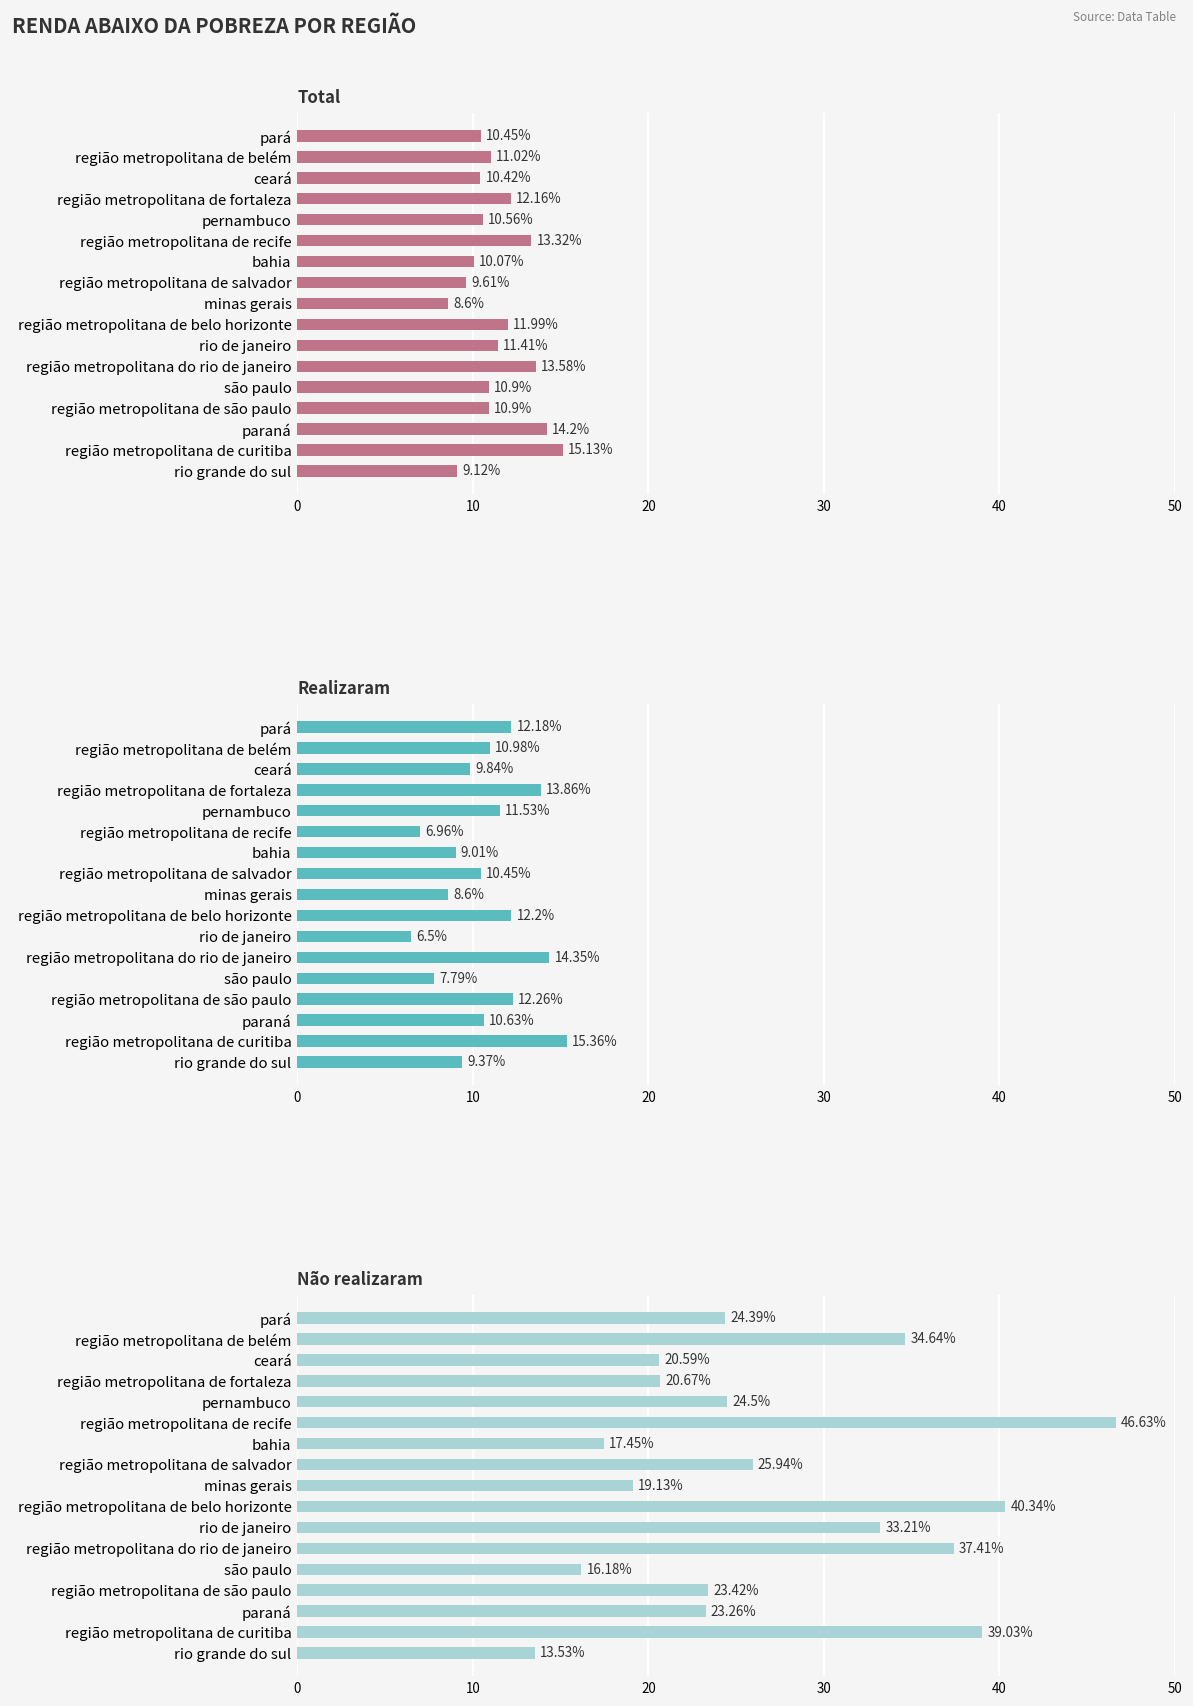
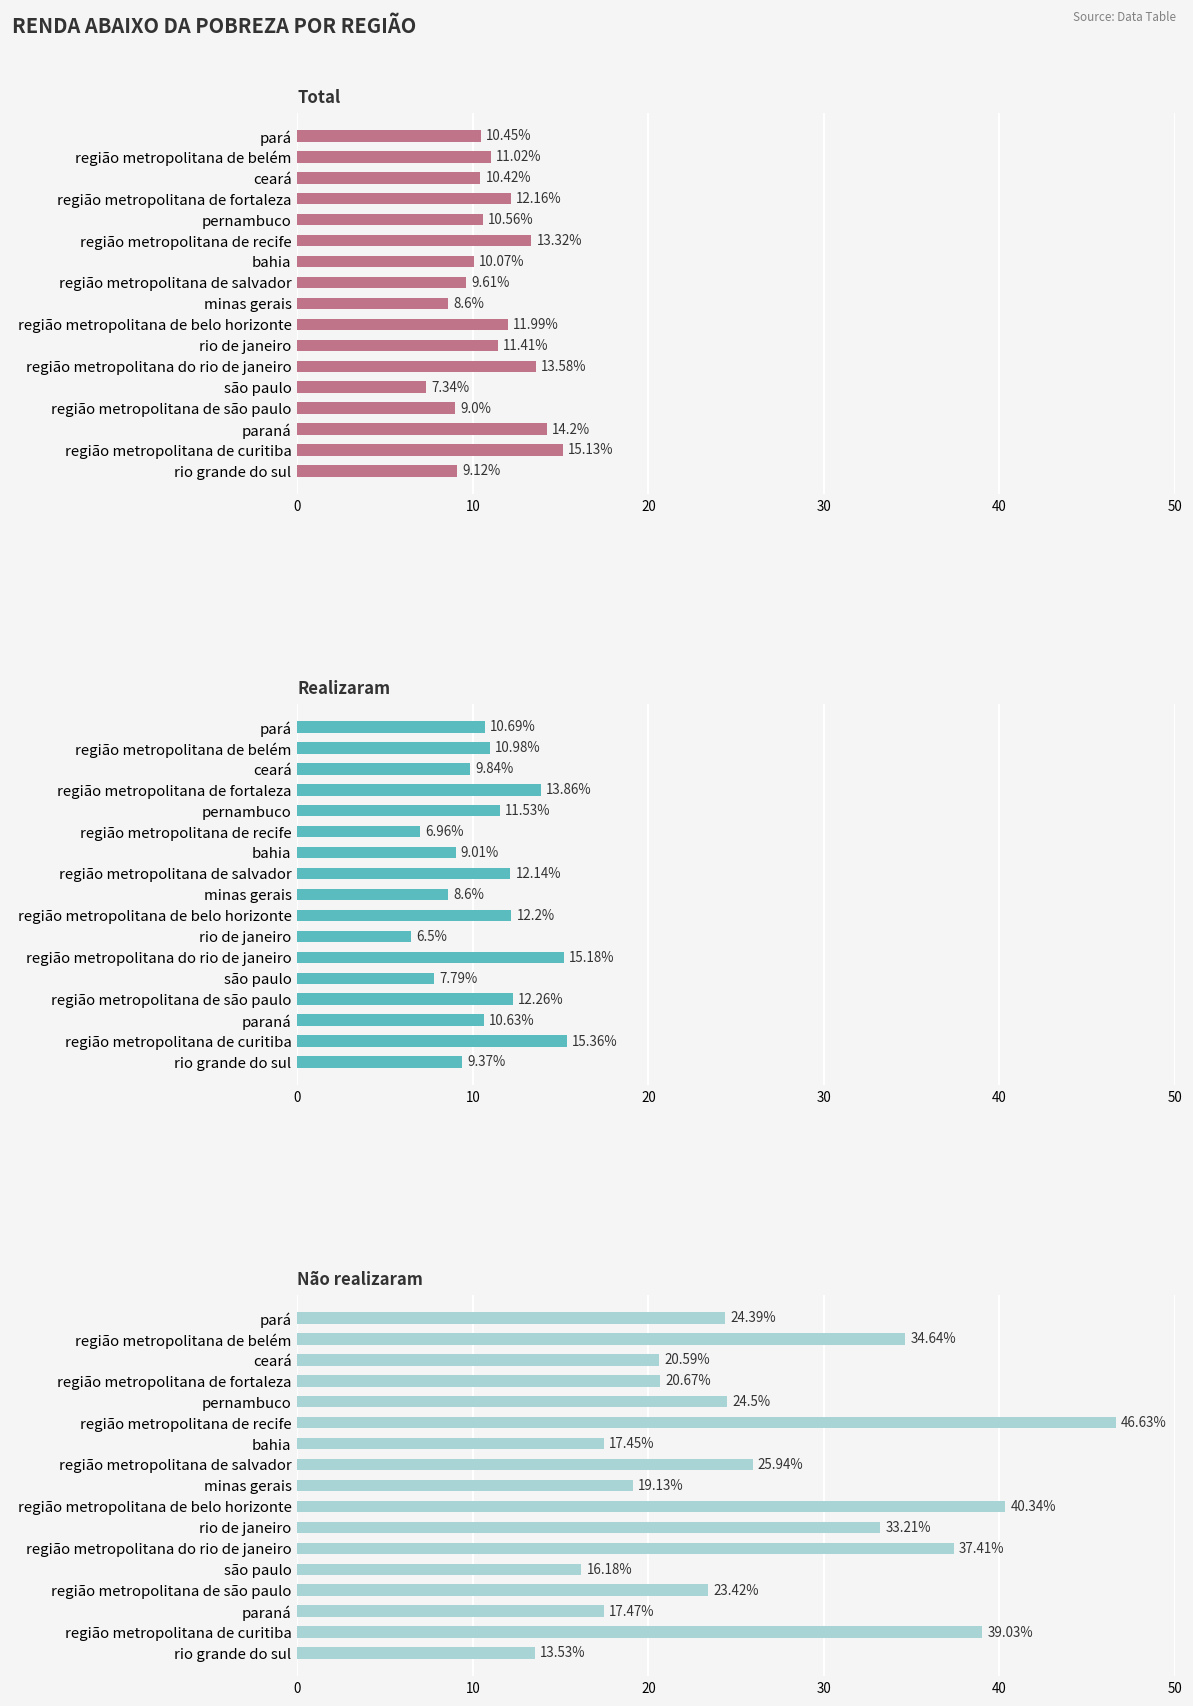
Total, são paulo: 10.9% -> 7.34%
Total, região metropolitana de são paulo: 10.9% -> 9.0%
Realizaram, pará: 12.18% -> 10.69%
Realizaram, região metropolitana de salvador: 10.45% -> 12.14%
Realizaram, região metropolitana do rio de janeiro: 14.35% -> 15.18%
Não realizaram, paraná: 23.26% -> 17.47%
